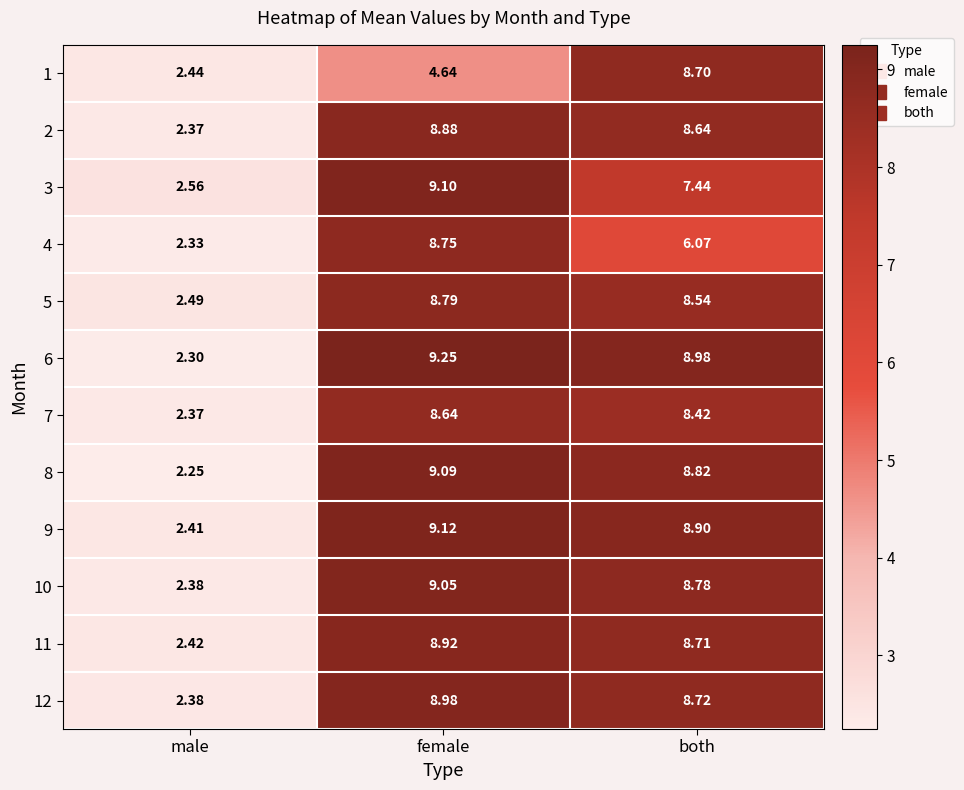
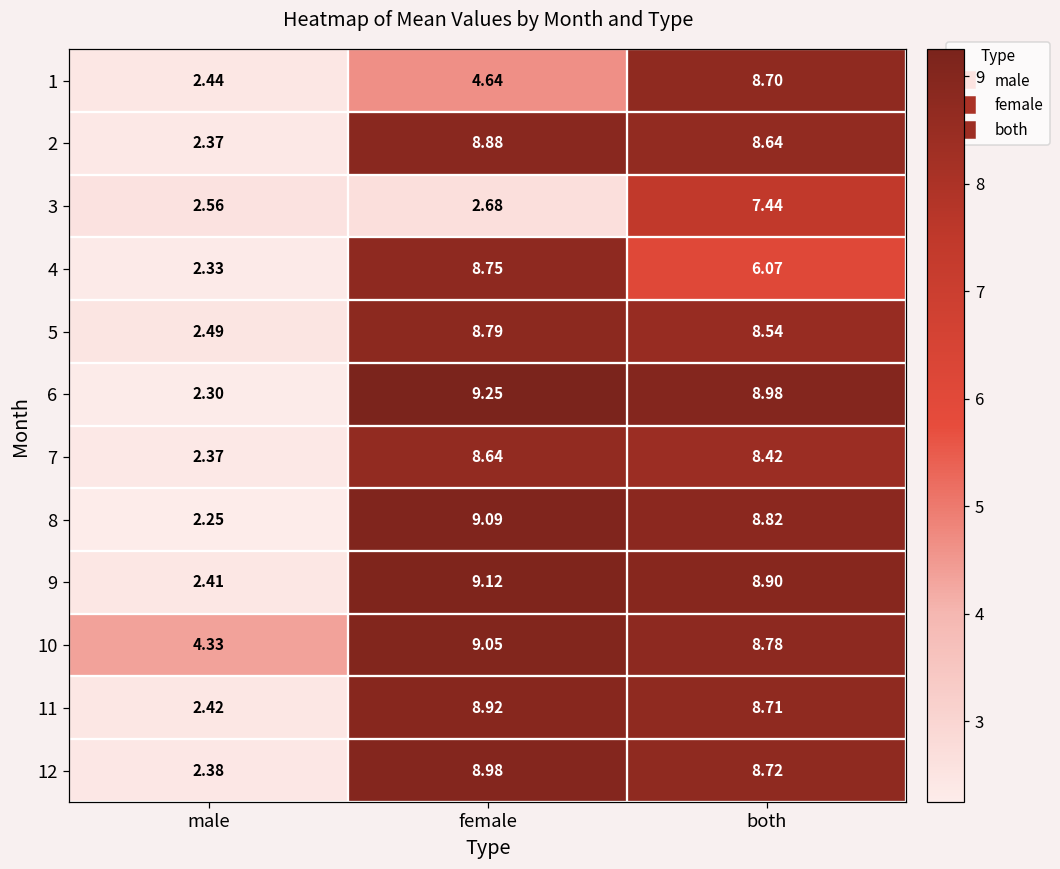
3, female: 9.10 -> 2.68
10, male: 2.38 -> 4.33
